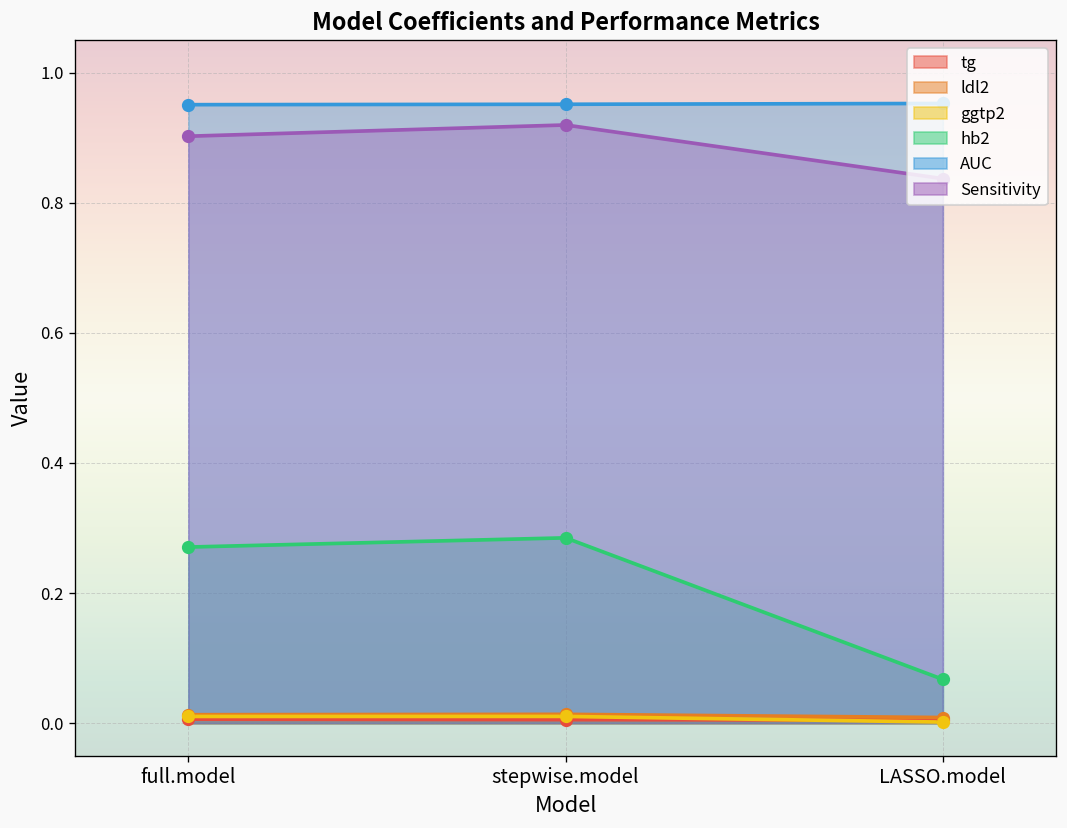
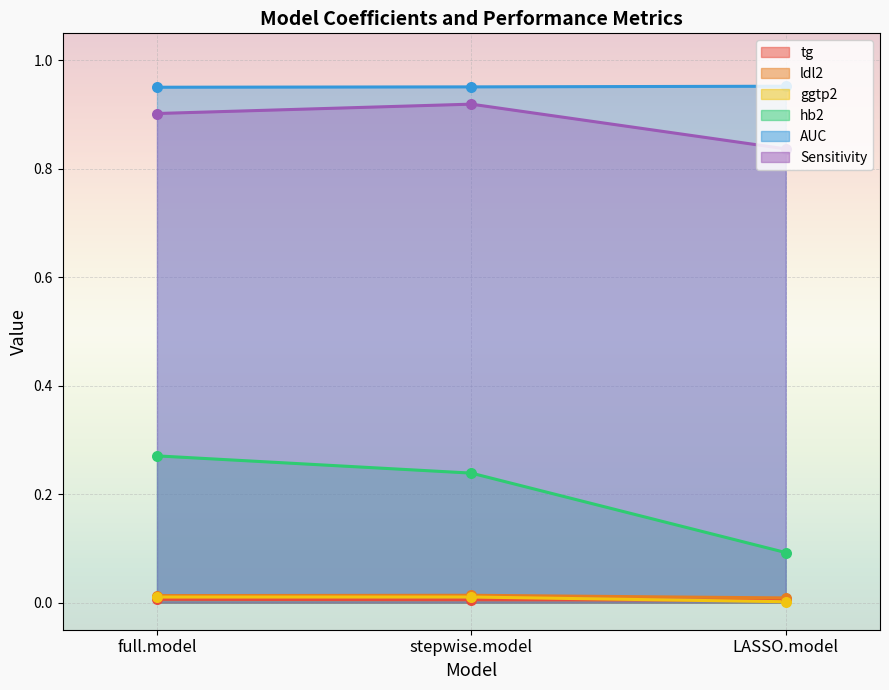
hb2, stepwise.model: 0.28 -> 0.24
hb2, LASSO.model: 0.07 -> 0.09
